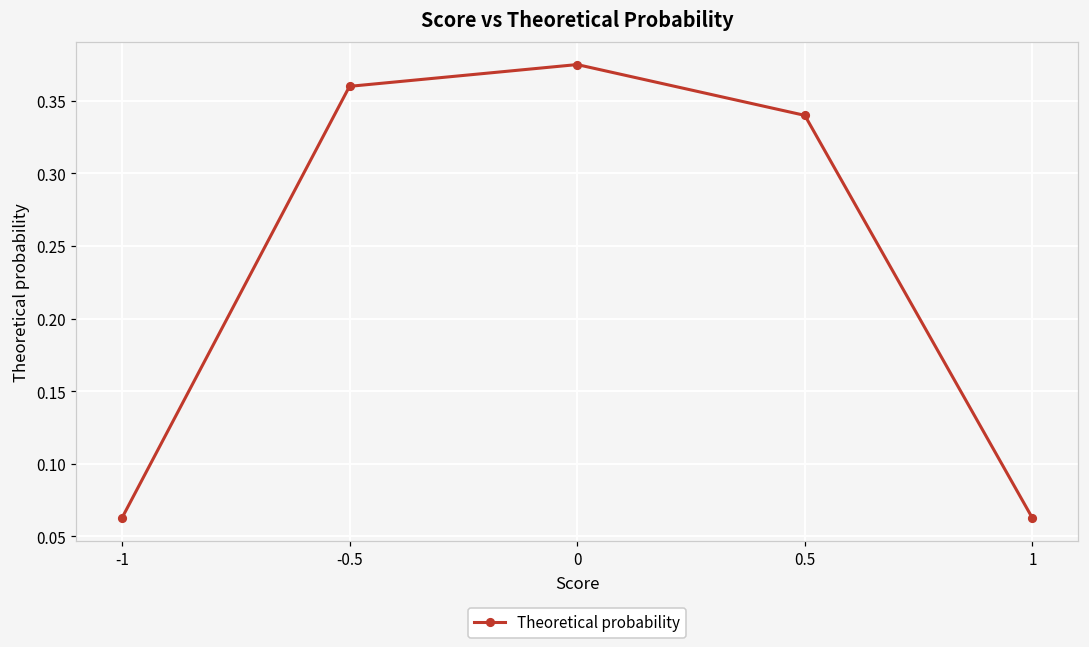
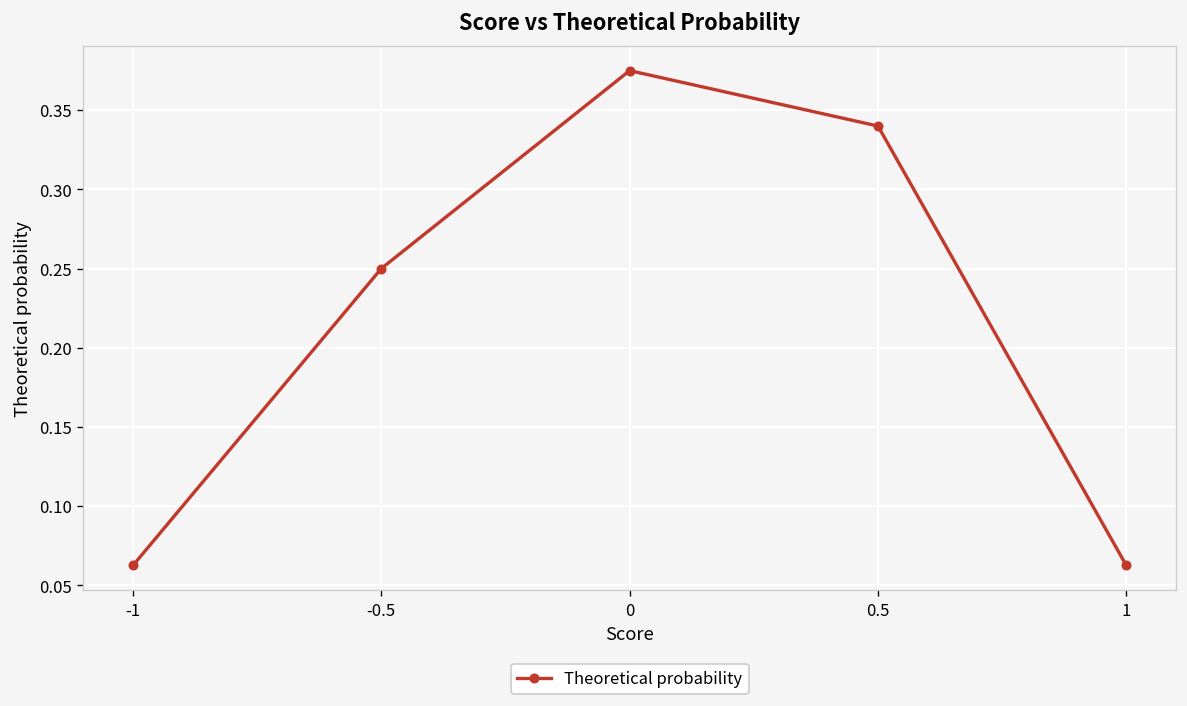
-0.5: 0.36 -> 0.25
